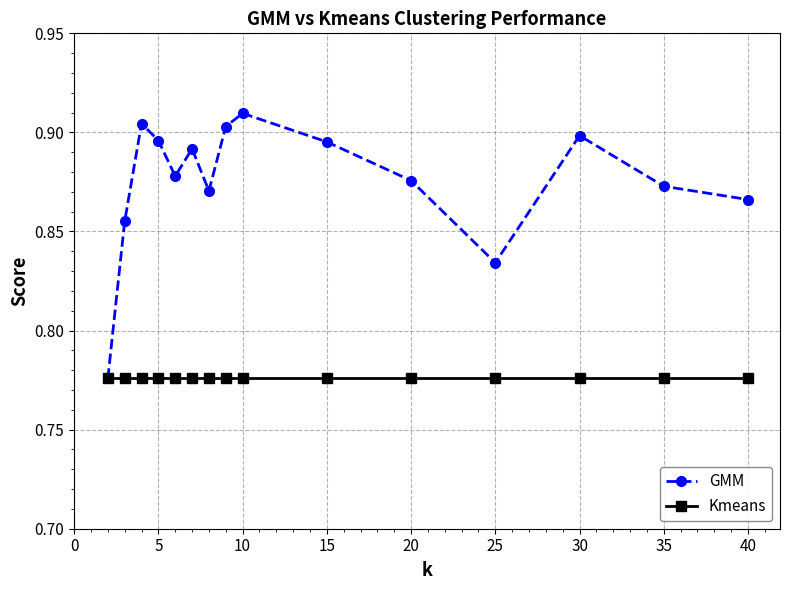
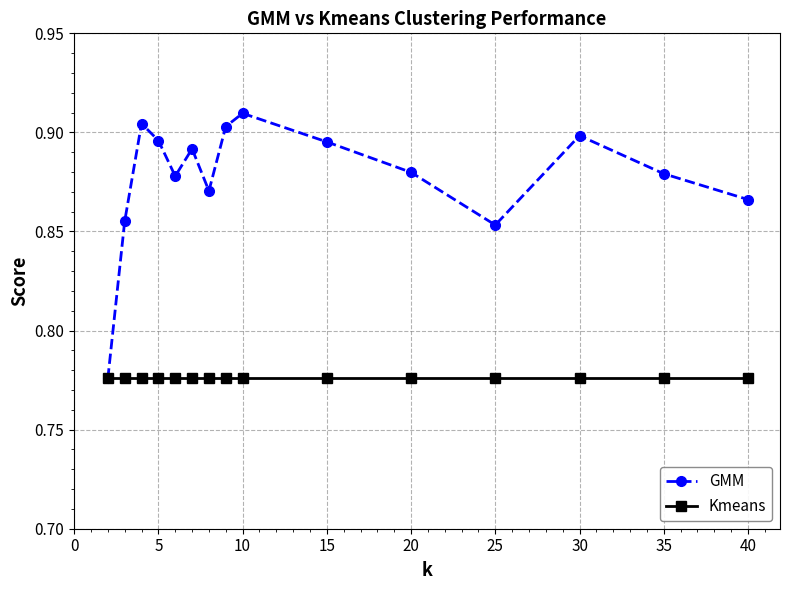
GMM, 20: 0.876 -> 0.880
GMM, 25: 0.834 -> 0.853
GMM, 35: 0.873 -> 0.879
